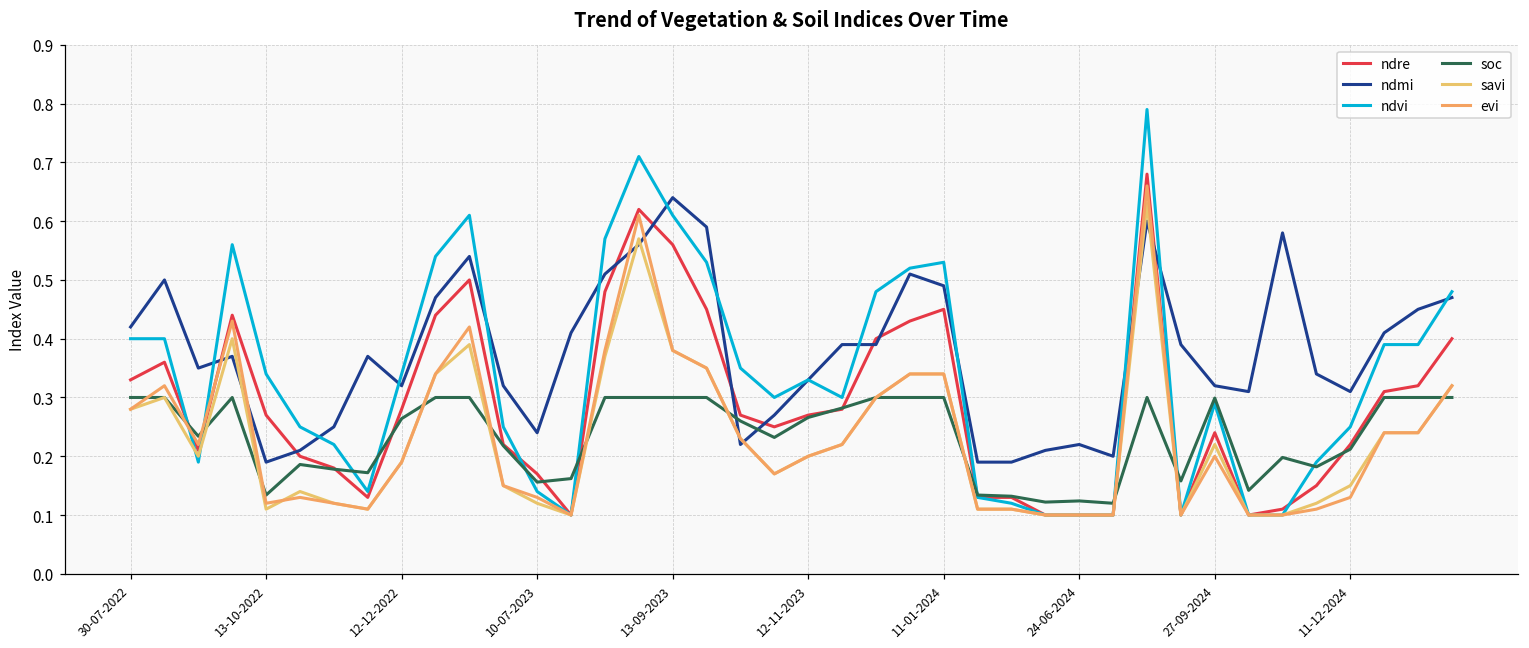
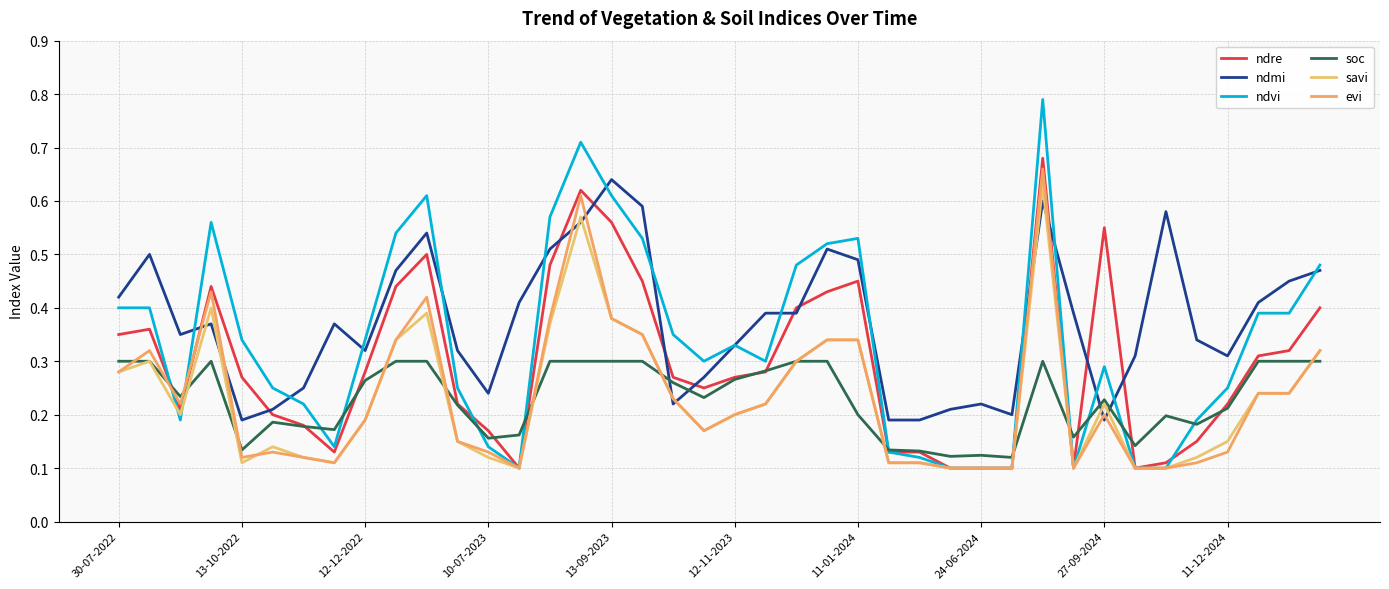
ndre, 30-07-2022: 0.33 -> 0.35
soc, 11-01-2024: 0.3 -> 0.2
ndre, 27-09-2024: 0.24 -> 0.55
ndmi, 27-09-2024: 0.32 -> 0.19
soc, 27-09-2024: 0.30 -> 0.23
